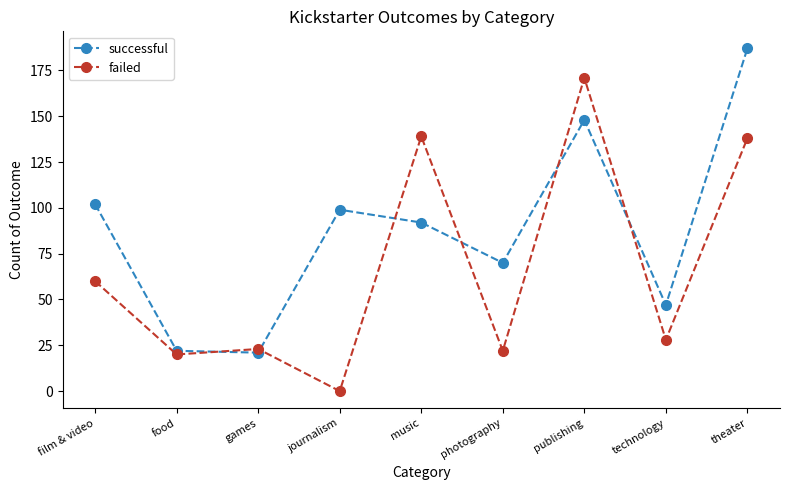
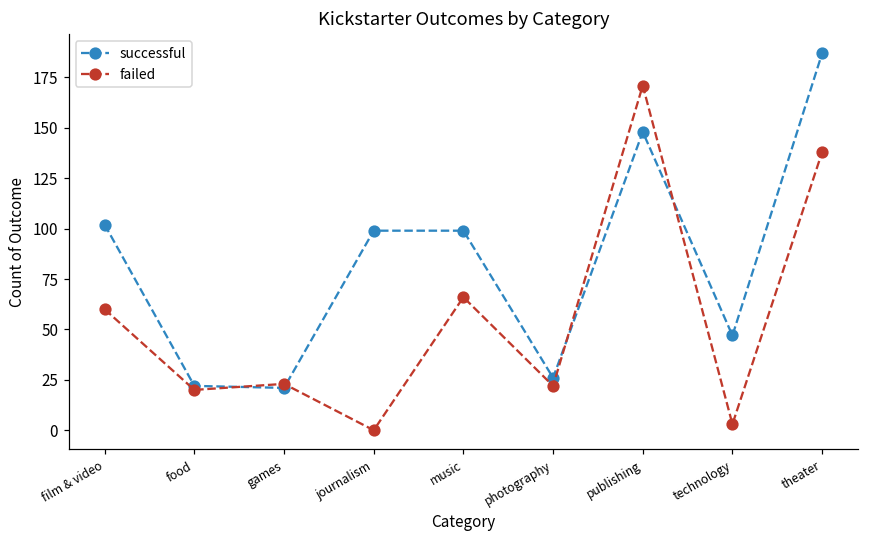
successful, music: 92 -> 99
failed, music: 139 -> 66
successful, photography: 70 -> 26
failed, technology: 28 -> 3
